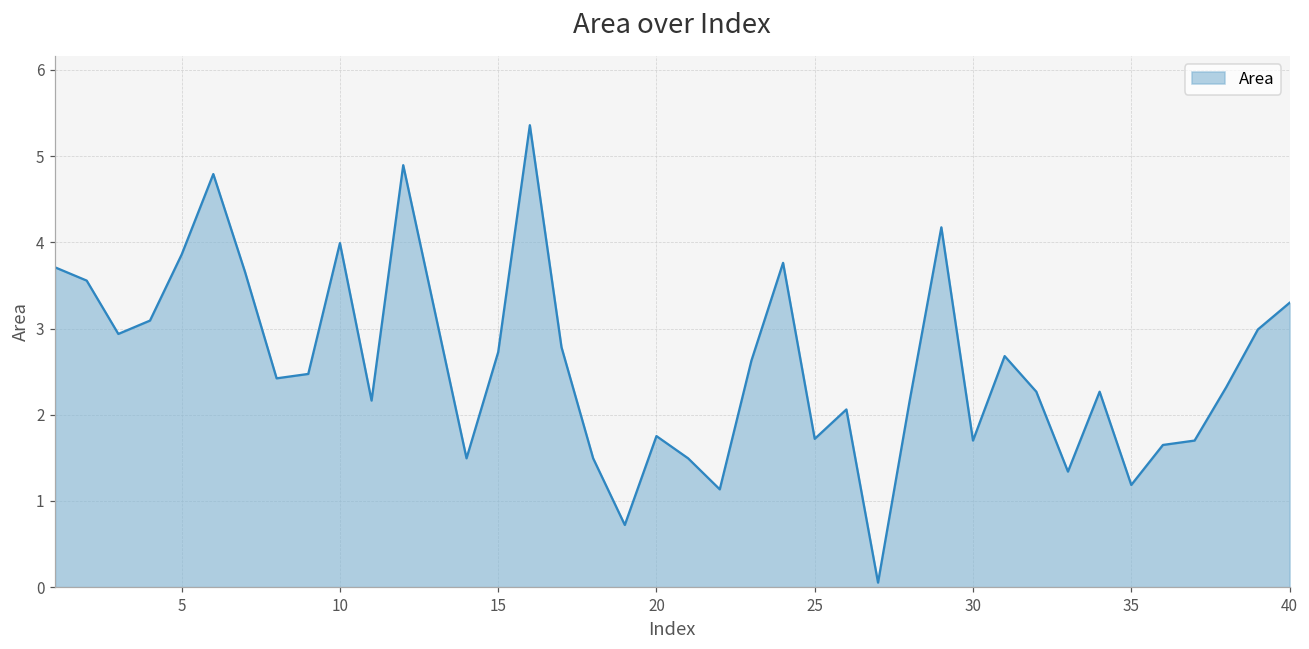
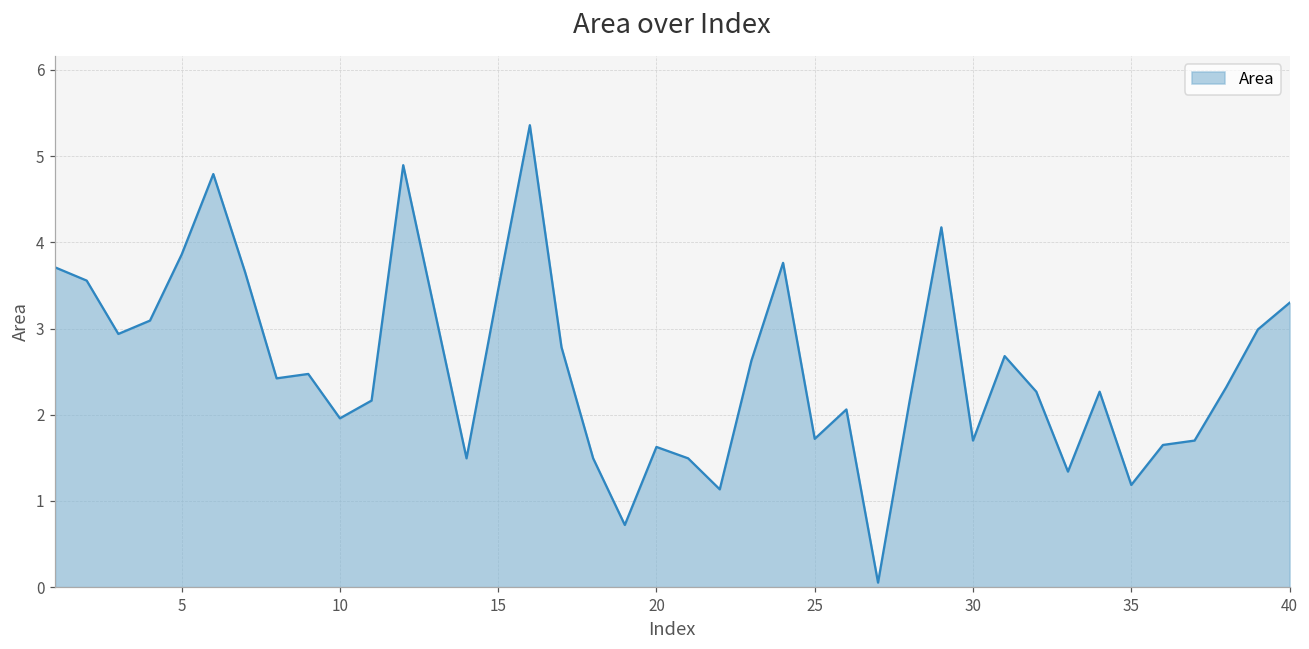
10: 4.0 -> 2.0
15: 2.7 -> 3.5
20: 1.8 -> 1.6
